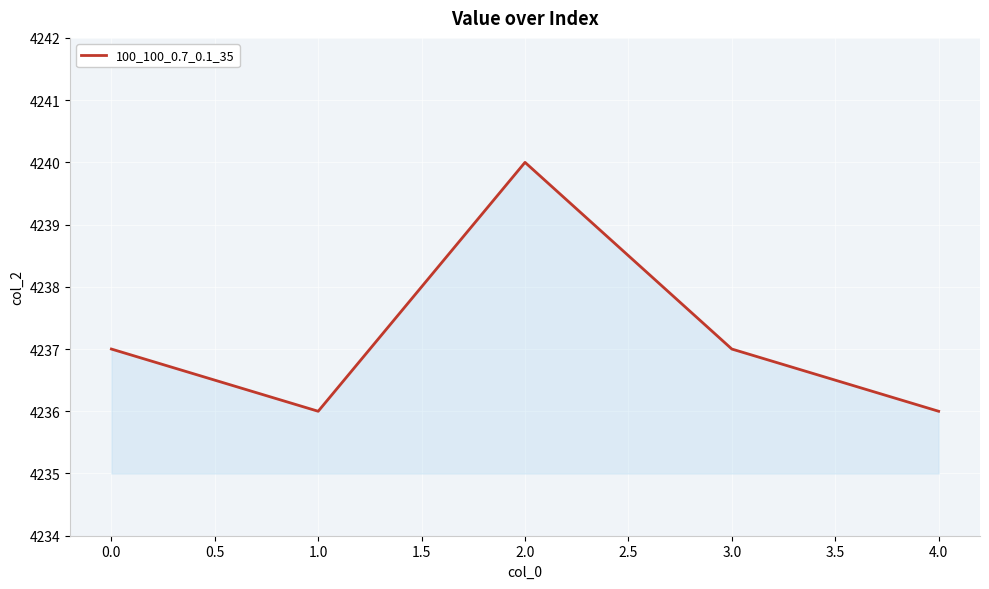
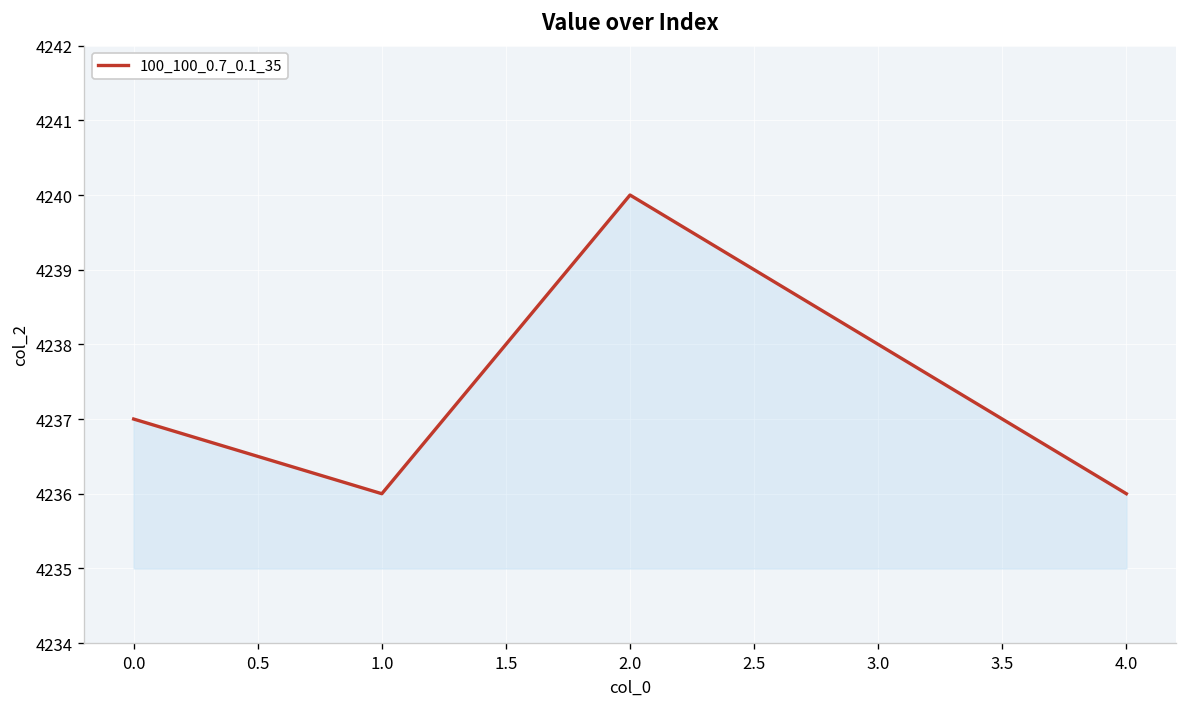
3.0: 4237 -> 4238
